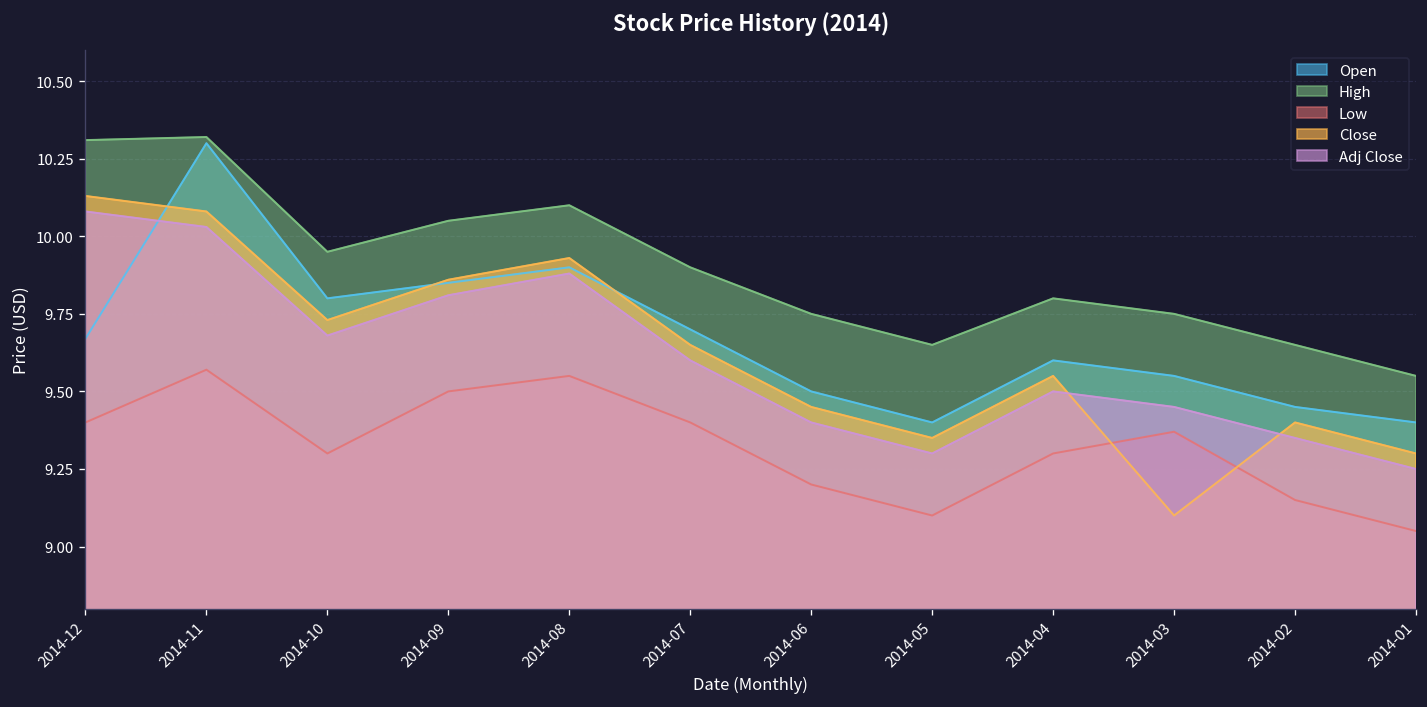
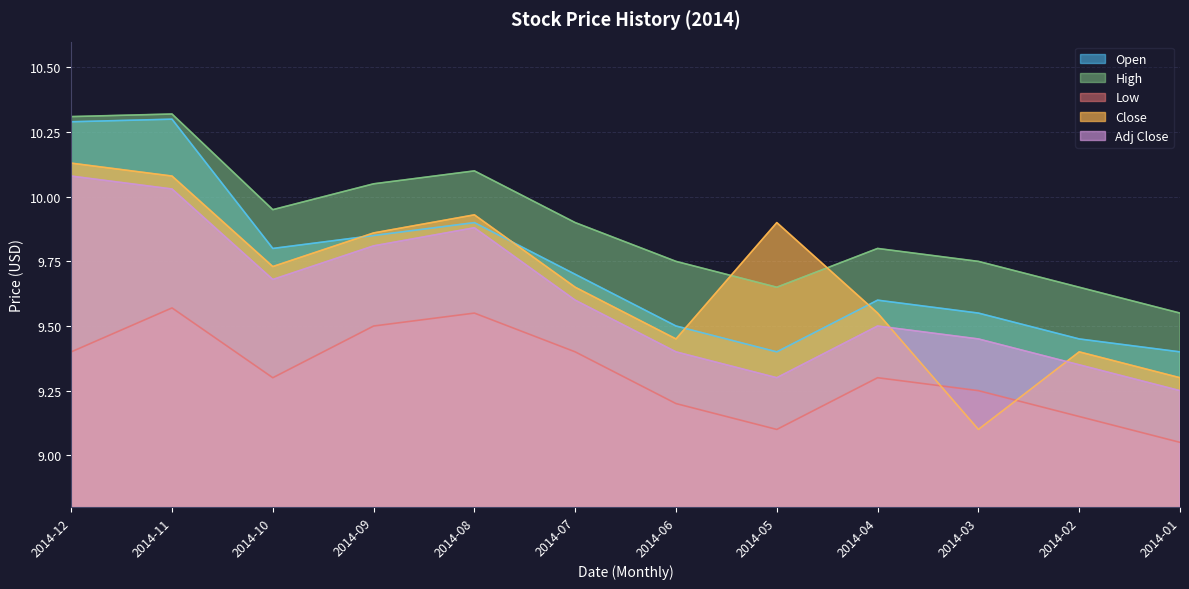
Open, 2014-12: 9.67 -> 10.29
Close, 2014-05: 9.35 -> 9.90
Low, 2014-03: 9.37 -> 9.25
